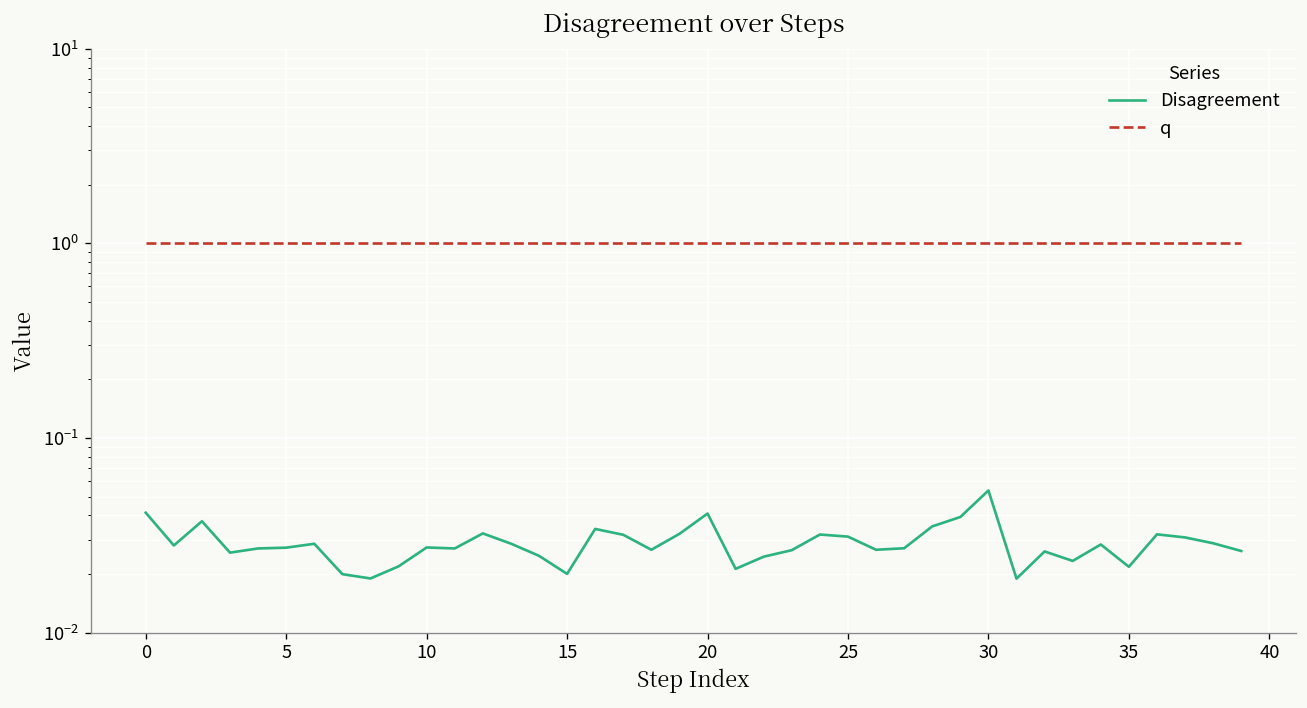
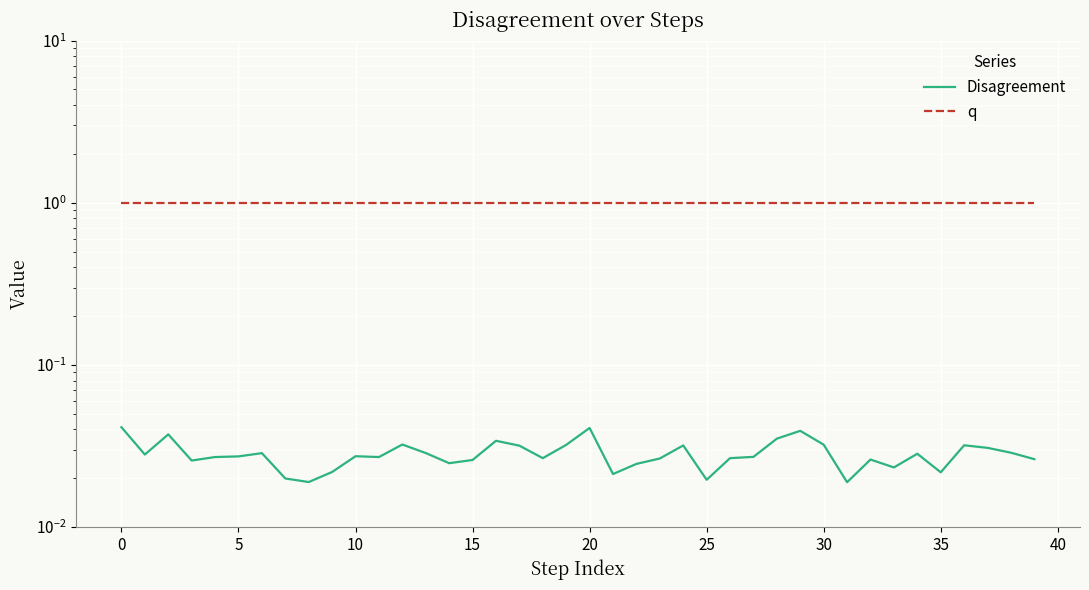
Disagreement, 15: 0.020 -> 0.026
Disagreement, 25: 0.031 -> 0.020
Disagreement, 30: 0.054 -> 0.032
